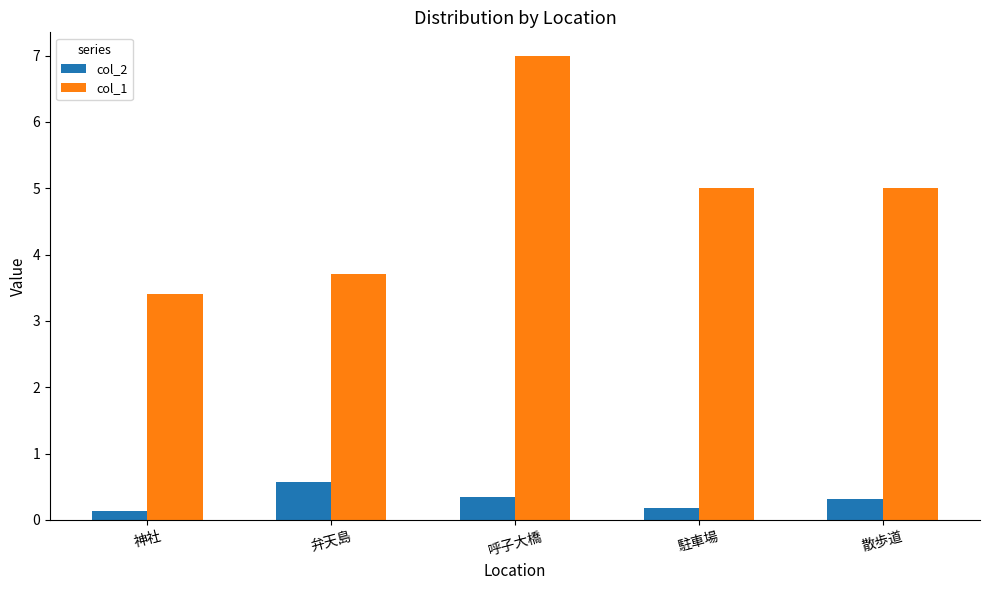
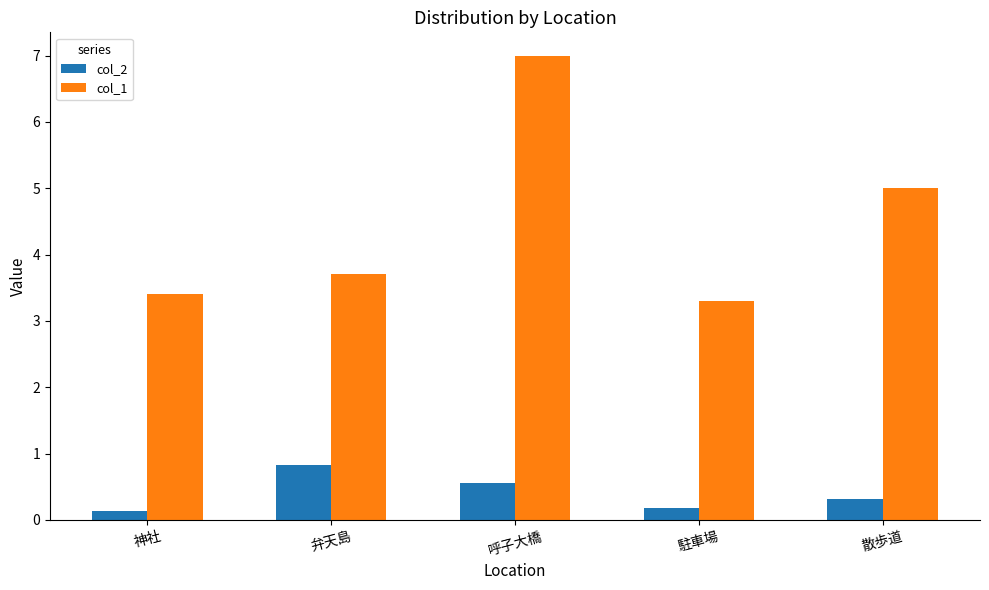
col_2, 弁天島: 0.6 -> 0.8
col_2, 呼子大橋: 0.3 -> 0.6
col_1, 駐車場: 5.0 -> 3.3
